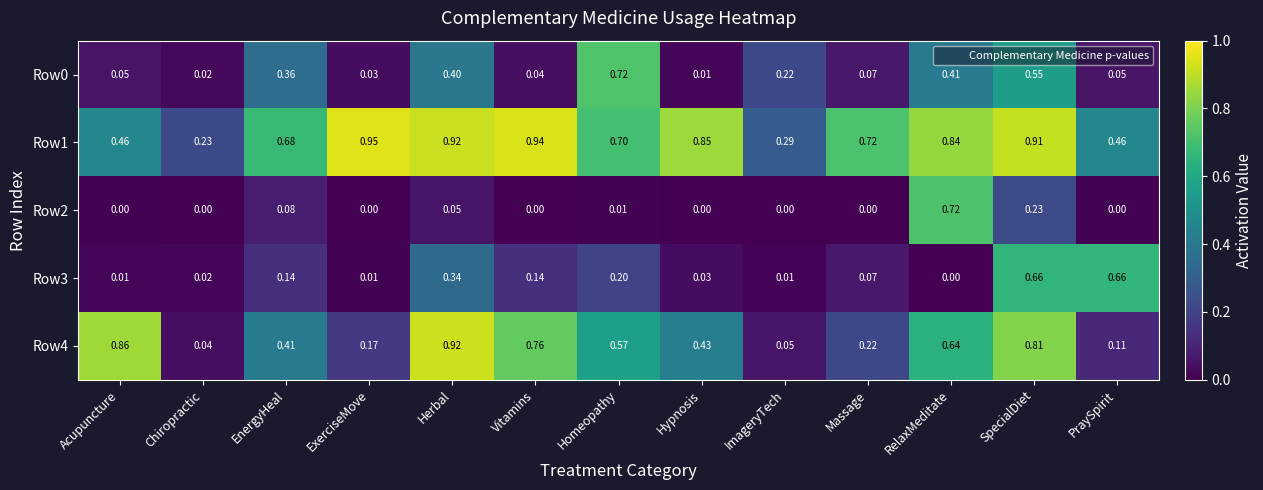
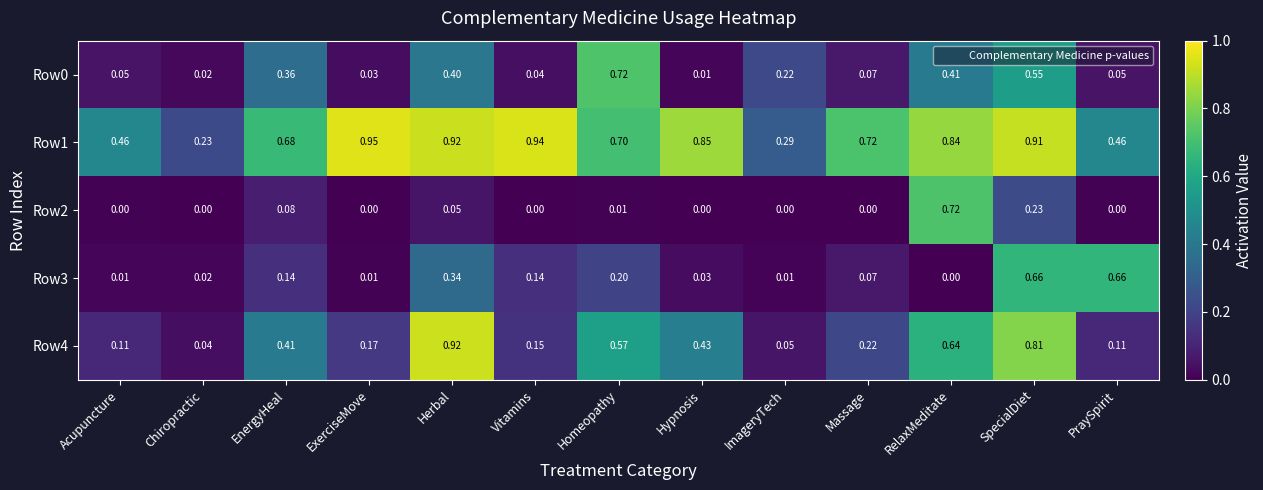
Row4, Acupuncture: 0.86 -> 0.11
Row4, Vitamins: 0.76 -> 0.15
